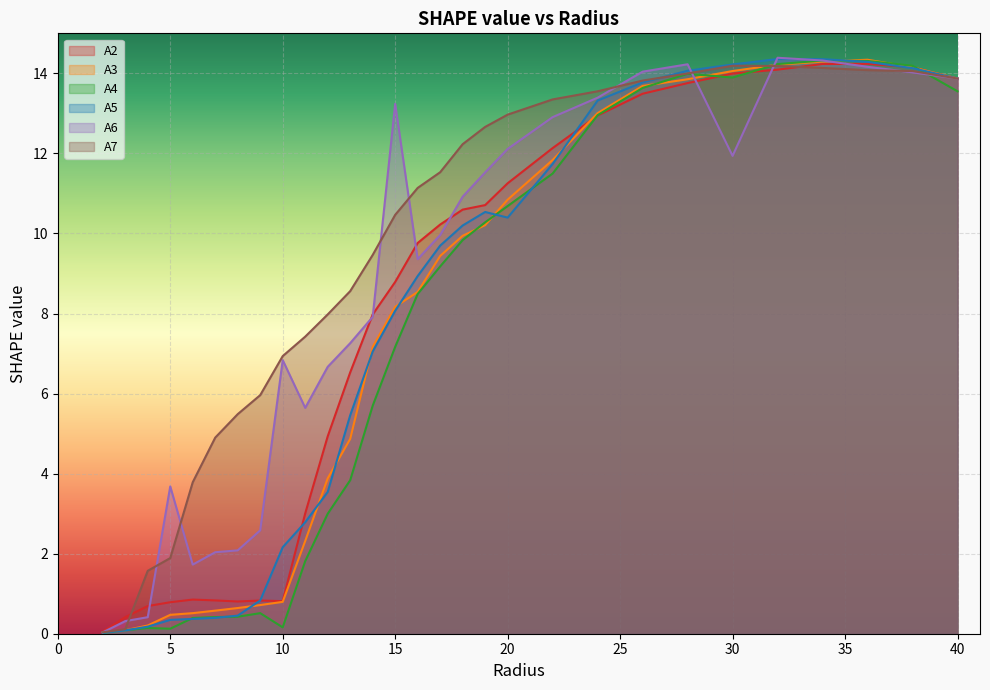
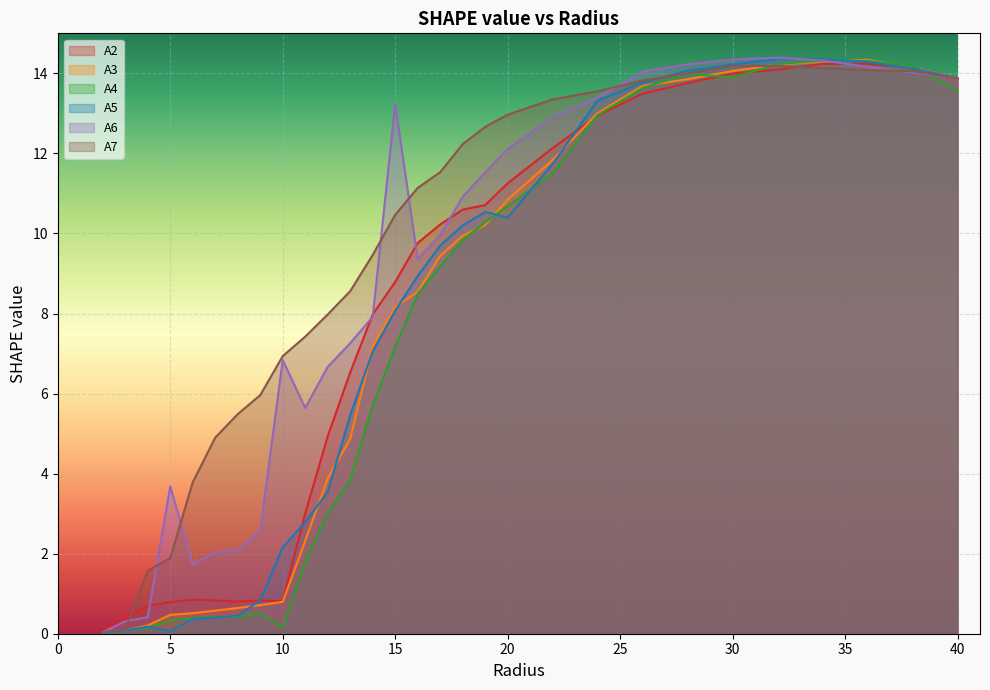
A4, 5: 0.1 -> 0.3
A5, 5: 0.3 -> 0.1
A6, 30: 11.9 -> 14.3
